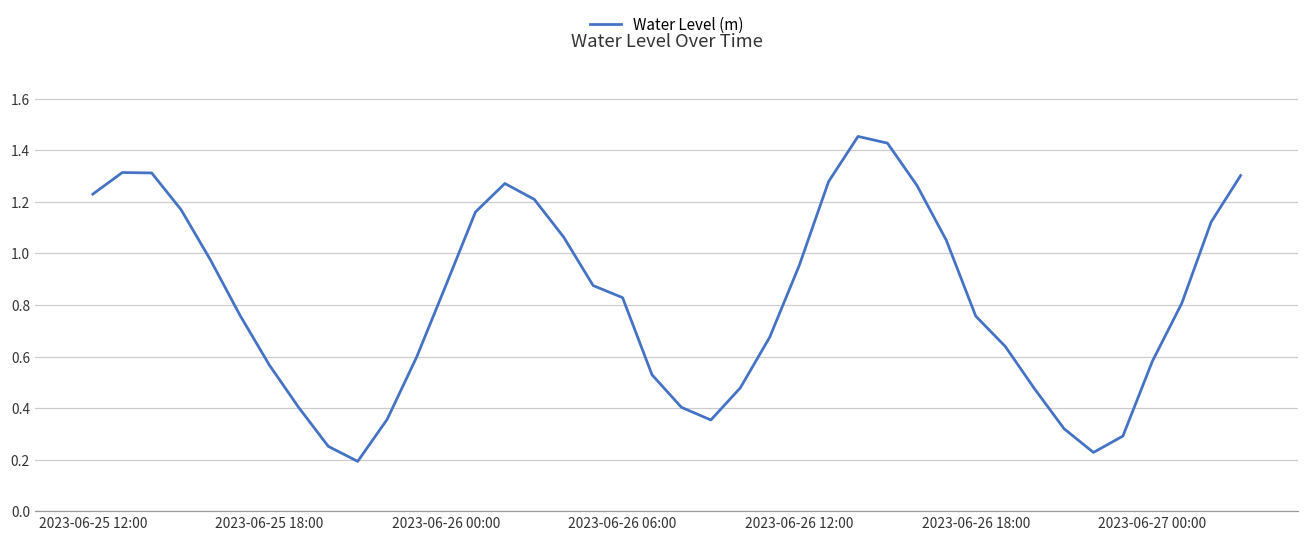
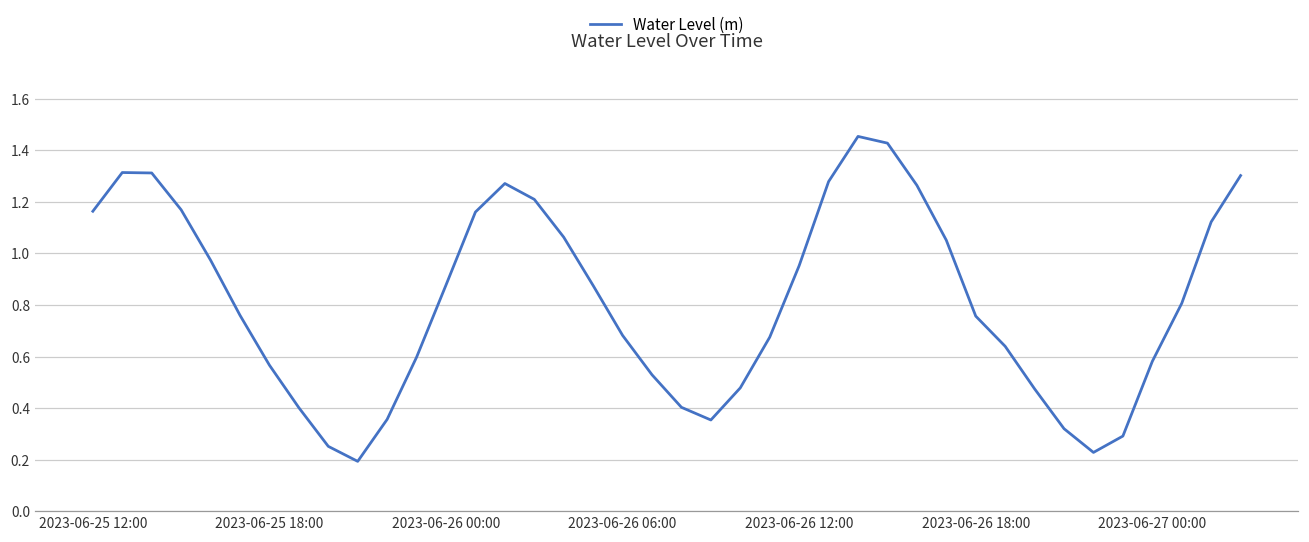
2023-06-25 12:00: 1.23 -> 1.16
2023-06-26 06:00: 0.83 -> 0.68
